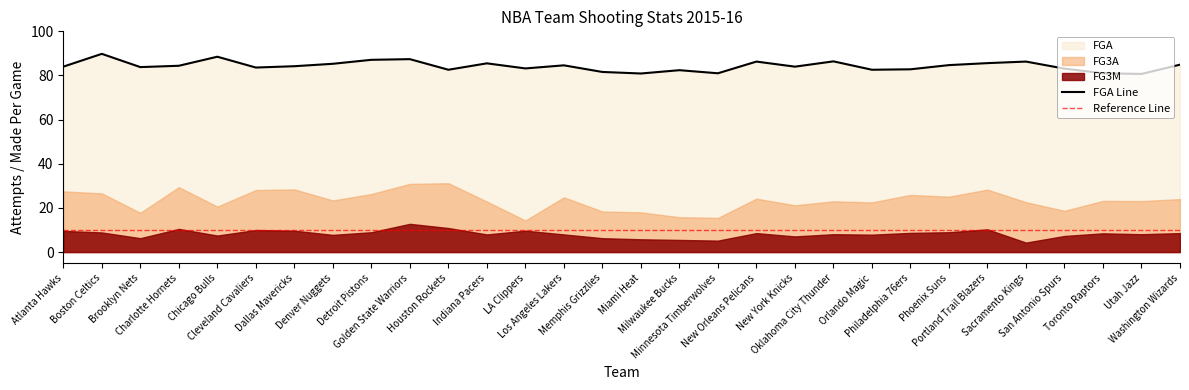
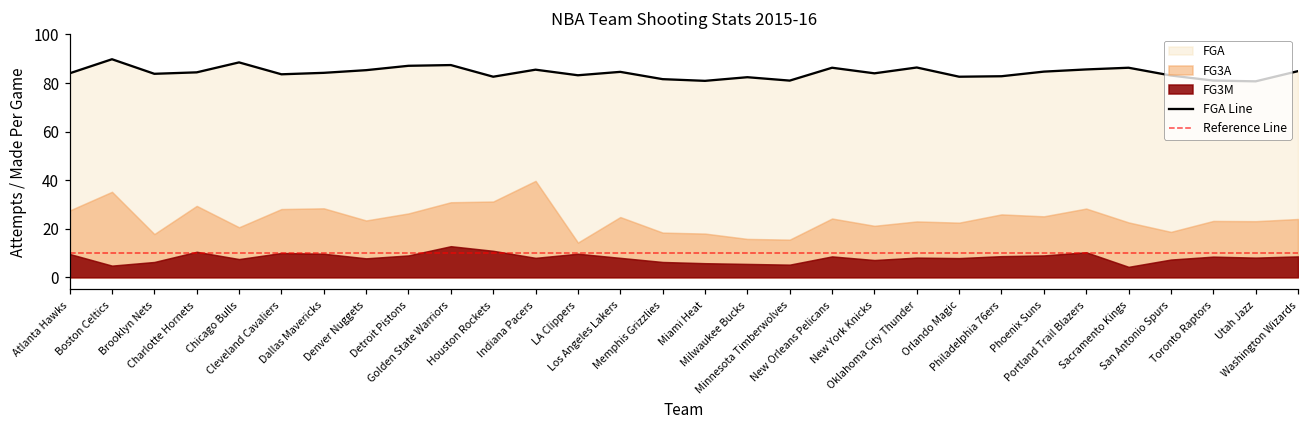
FG3A, Boston Celtics: 27 -> 35
FG3M, Boston Celtics: 9 -> 5
FG3A, Indiana Pacers: 23 -> 40
